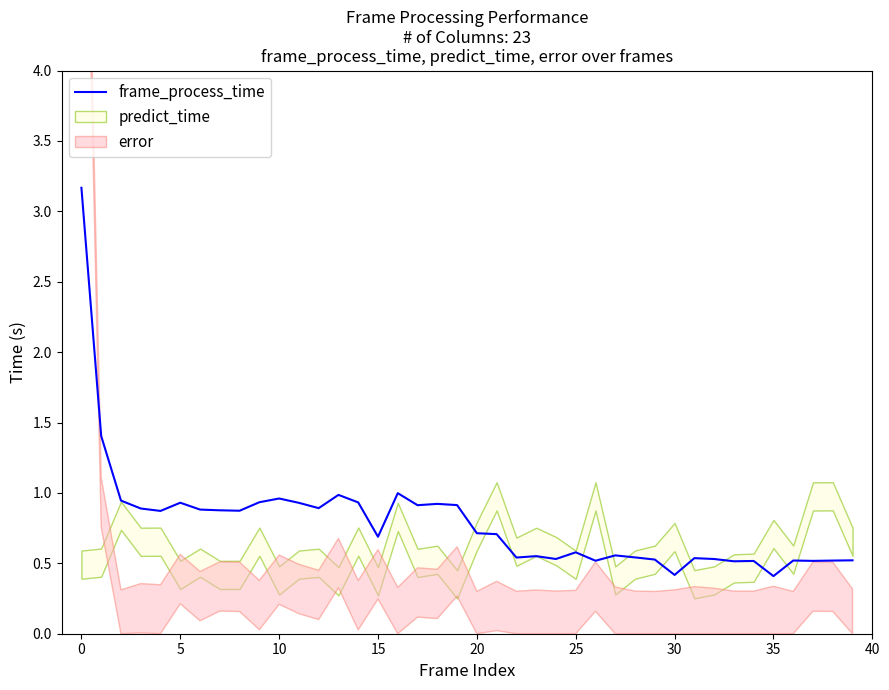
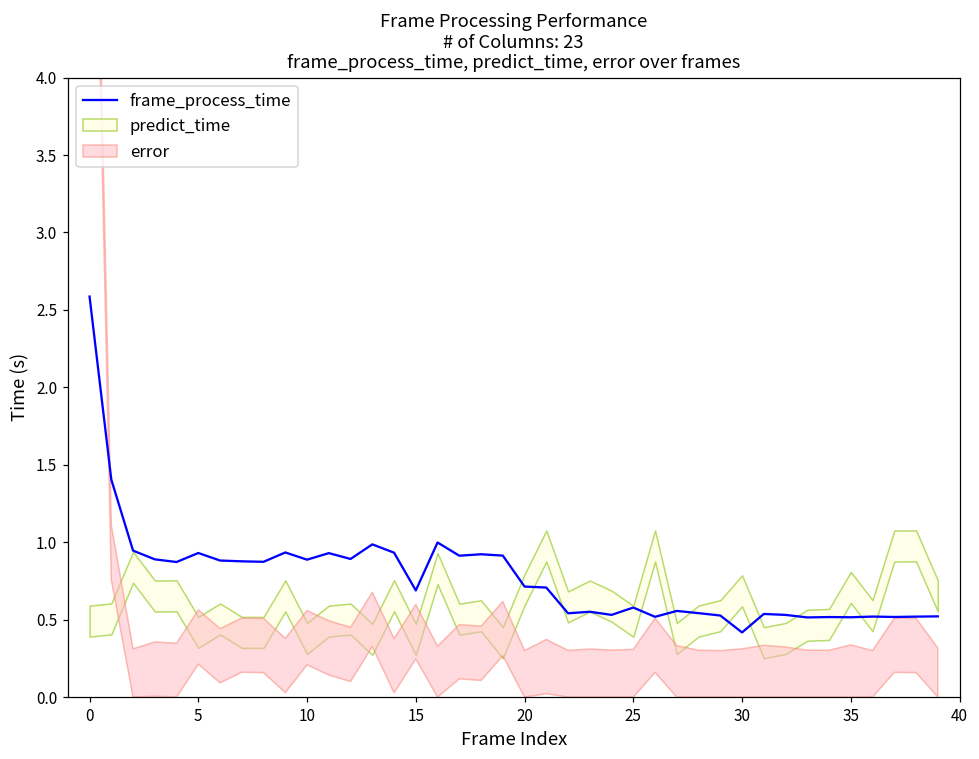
frame_process_time, 0: 3.17 -> 2.59
frame_process_time, 10: 0.96 -> 0.89
frame_process_time, 35: 0.41 -> 0.52
